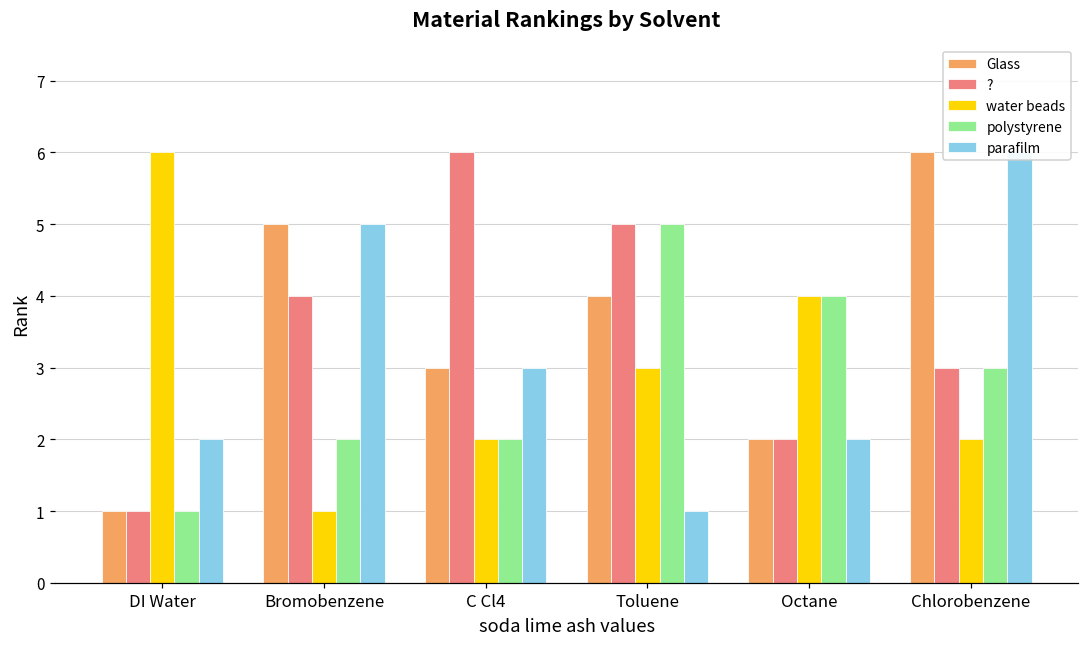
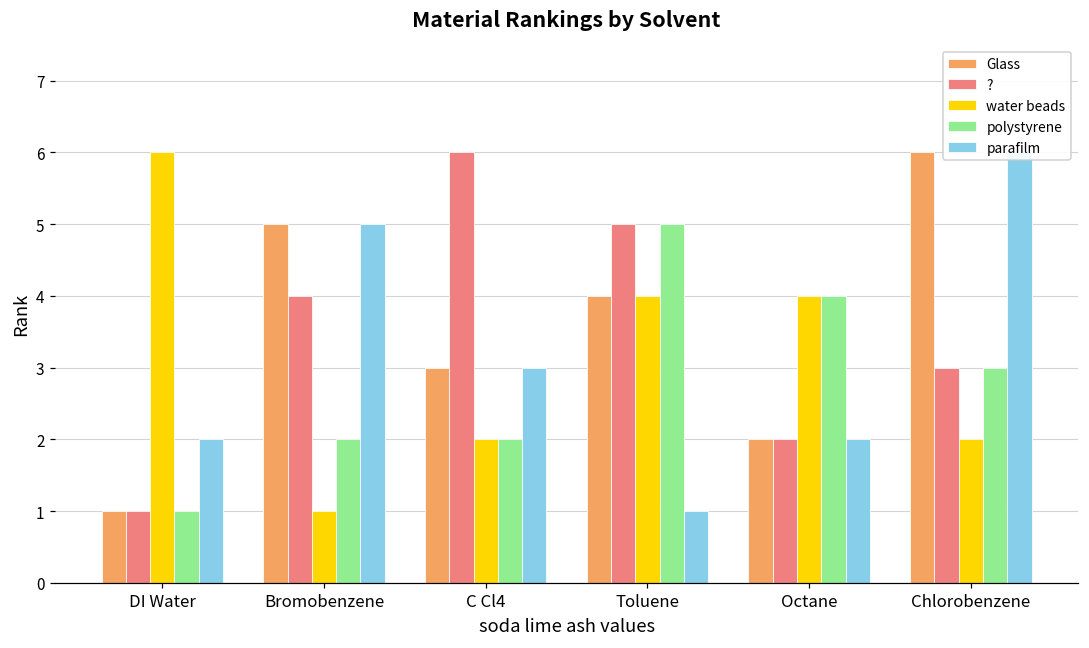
water beads, Toluene: 3 -> 4
